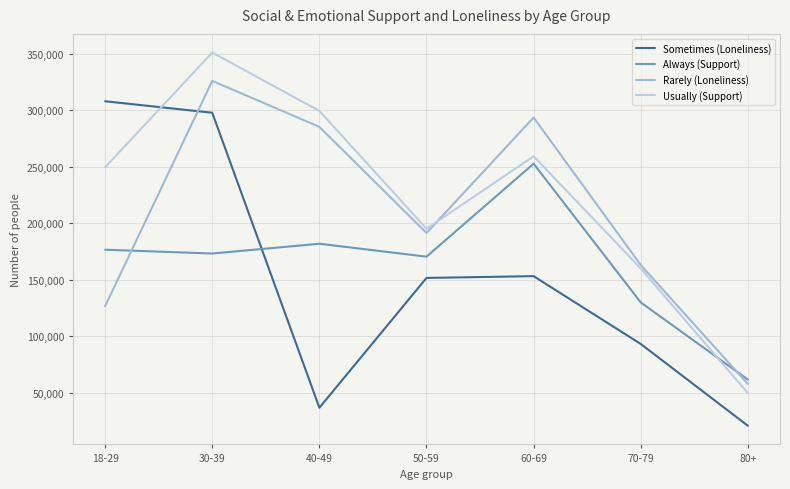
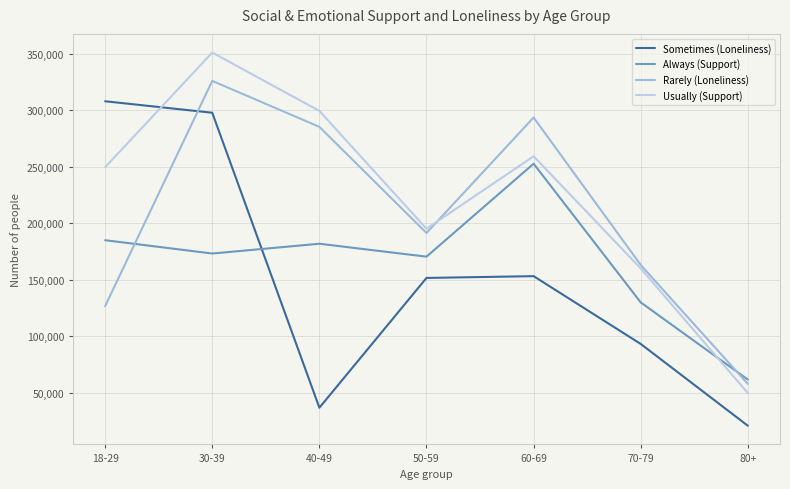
Always (Support), 18-29: 177,000 -> 185,000
